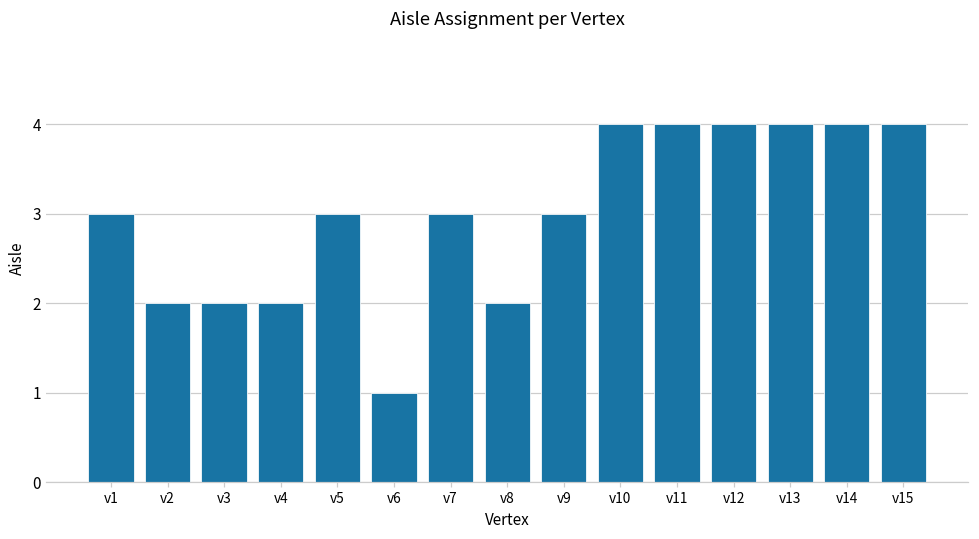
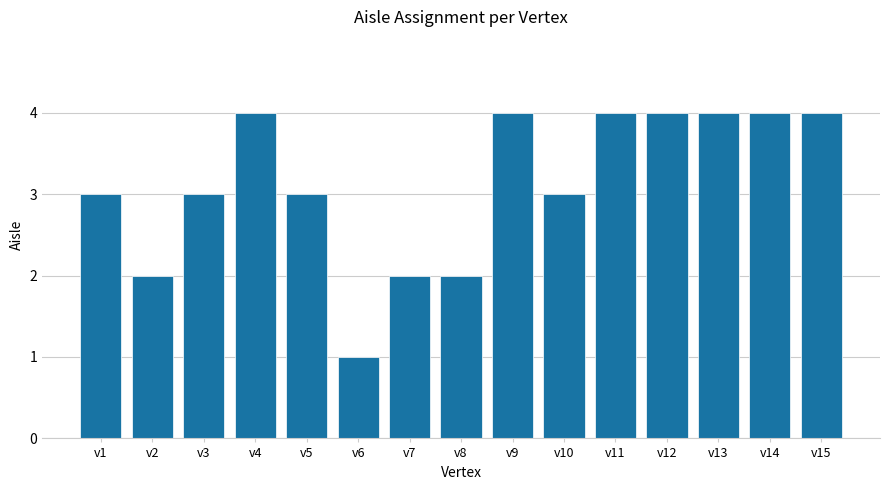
v3: 2 -> 3
v4: 2 -> 4
v7: 3 -> 2
v9: 3 -> 4
v10: 4 -> 3
